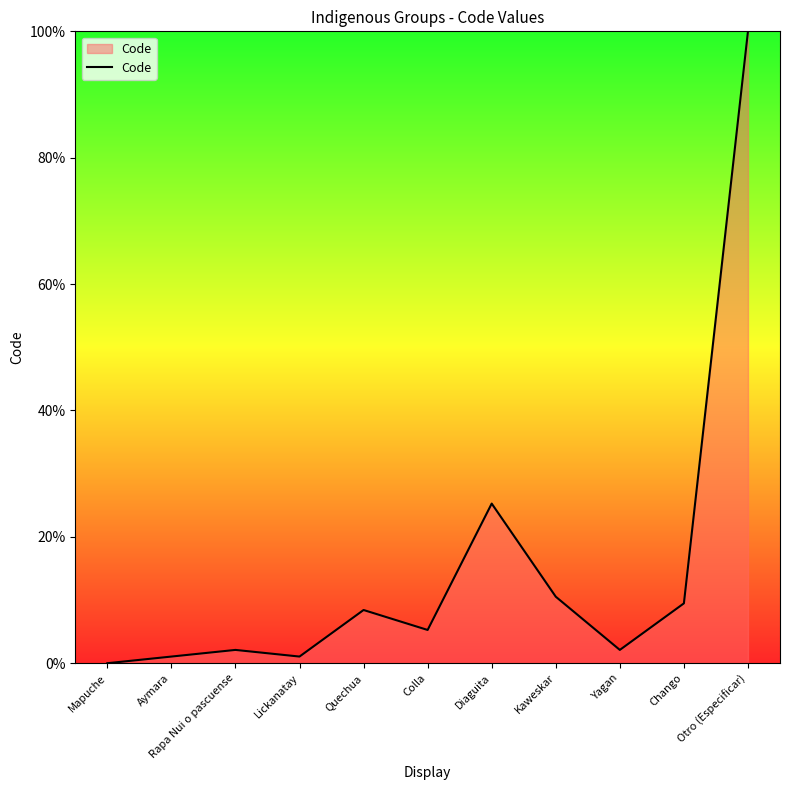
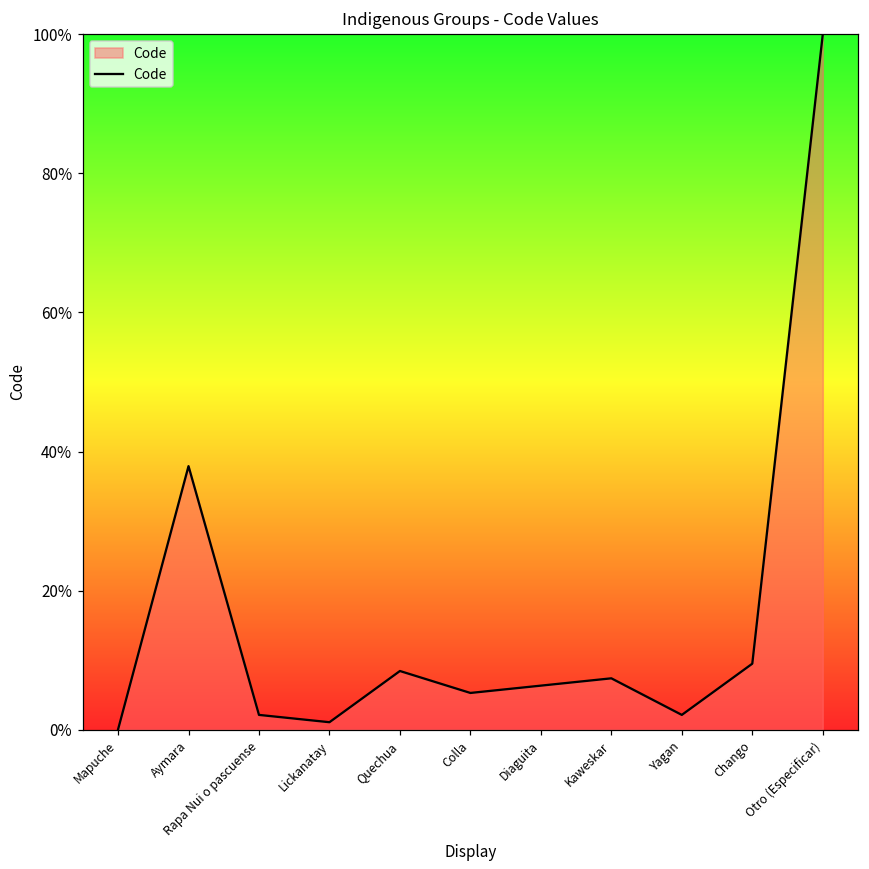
Aymara: 1% -> 38%
Diaguita: 25% -> 6%
Kaweskar: 11% -> 7%
